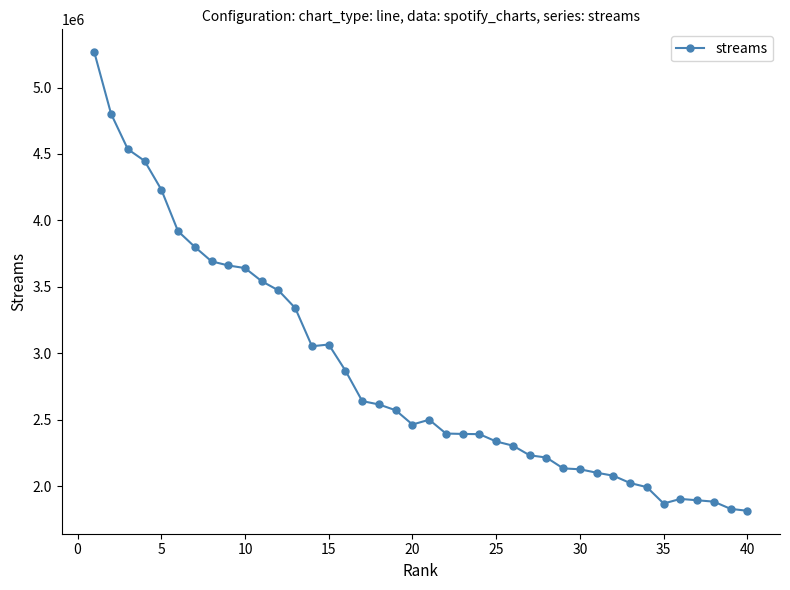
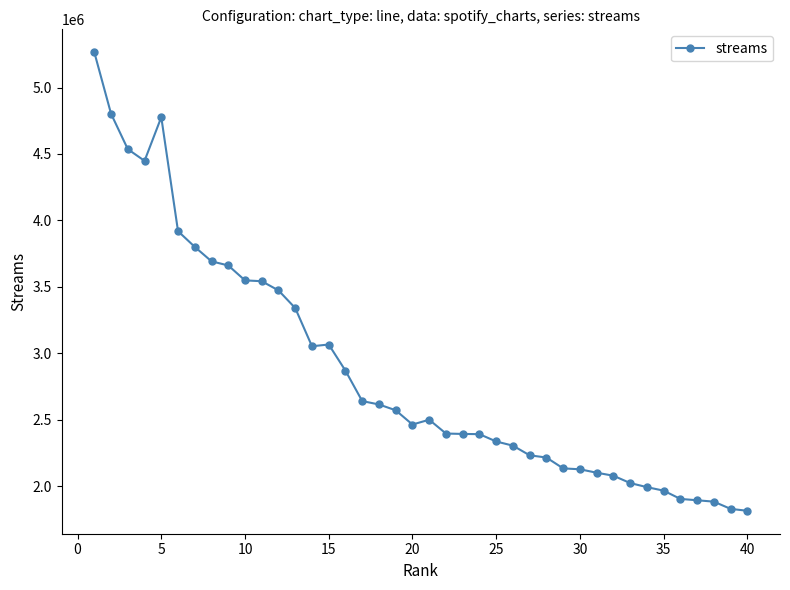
5: 4230000 -> 4780000
10: 3640000 -> 3550000
35: 1870000 -> 1970000
